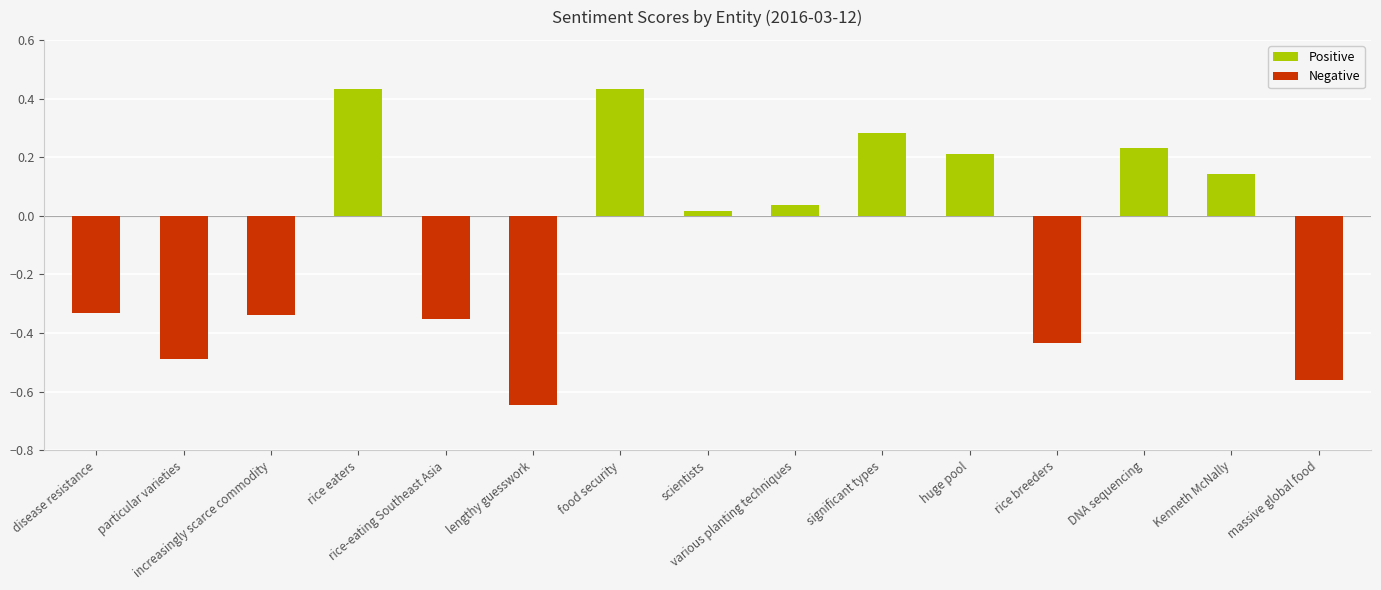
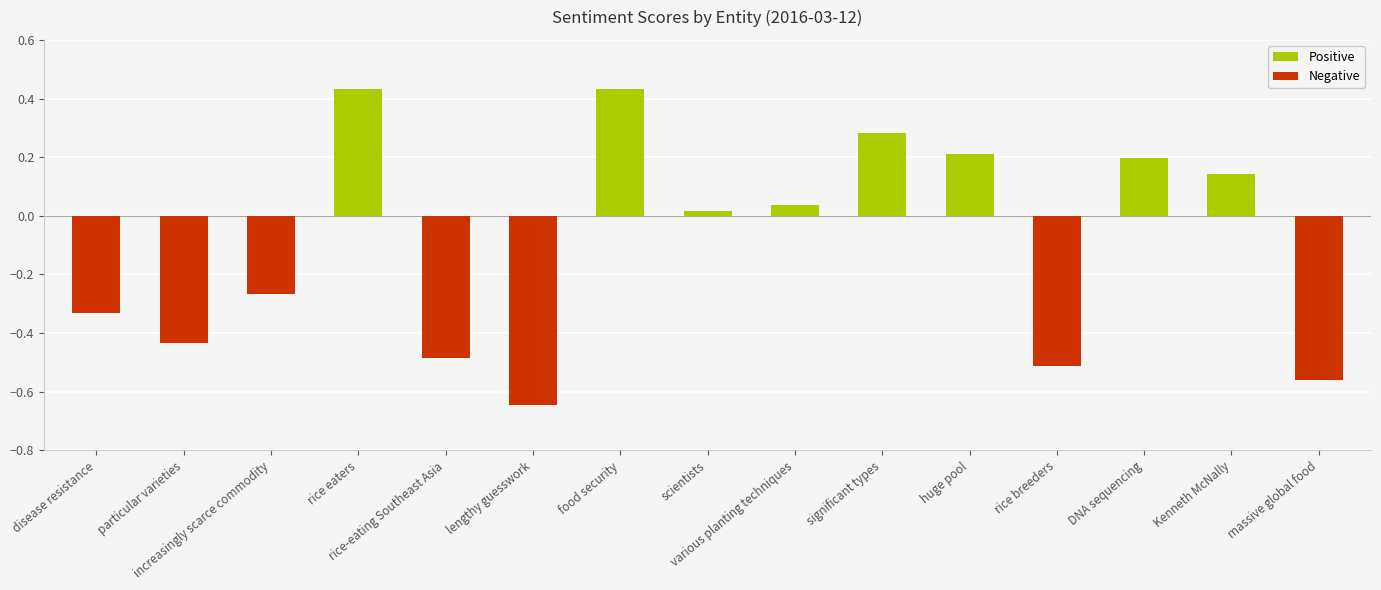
Negative, particular varieties: -0.49 -> -0.43
Negative, increasingly scarce commodity: -0.34 -> -0.27
Negative, rice-eating Southeast Asia: -0.35 -> -0.48
Negative, rice breeders: -0.43 -> -0.51
Positive, DNA sequencing: 0.23 -> 0.20
